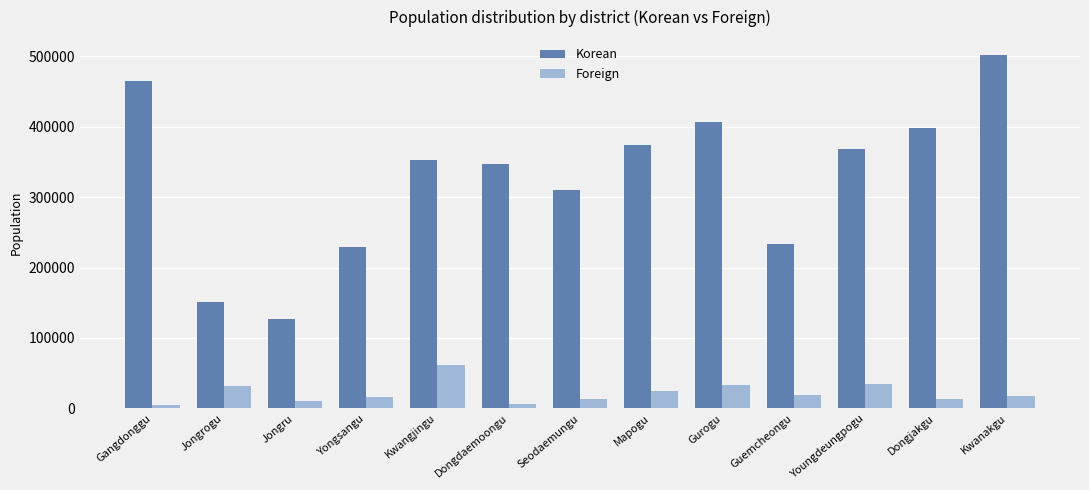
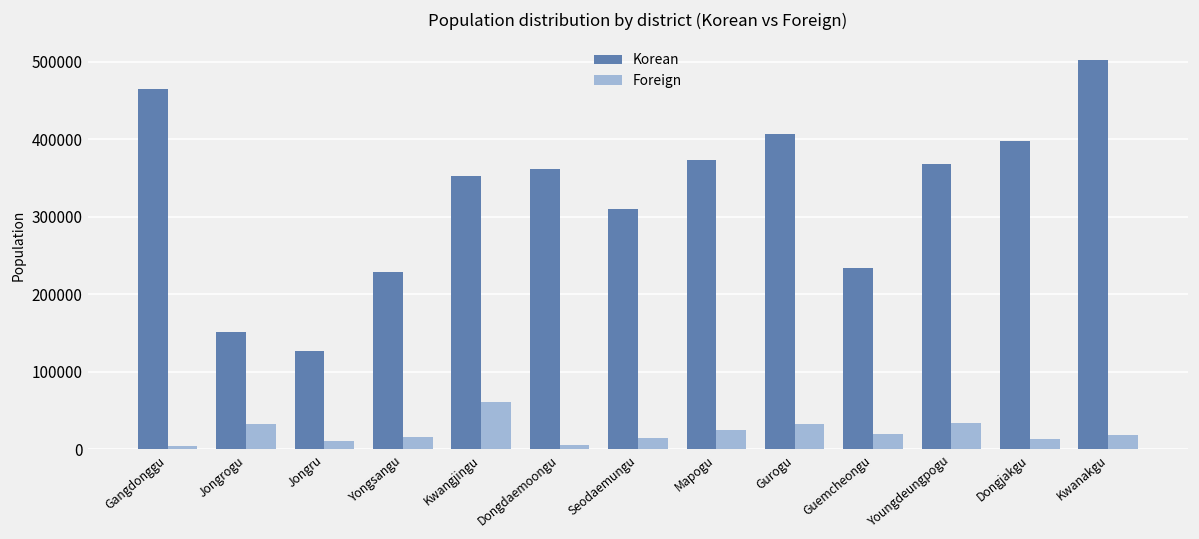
Korean, Dongdaemoongu: 350000 -> 360000
